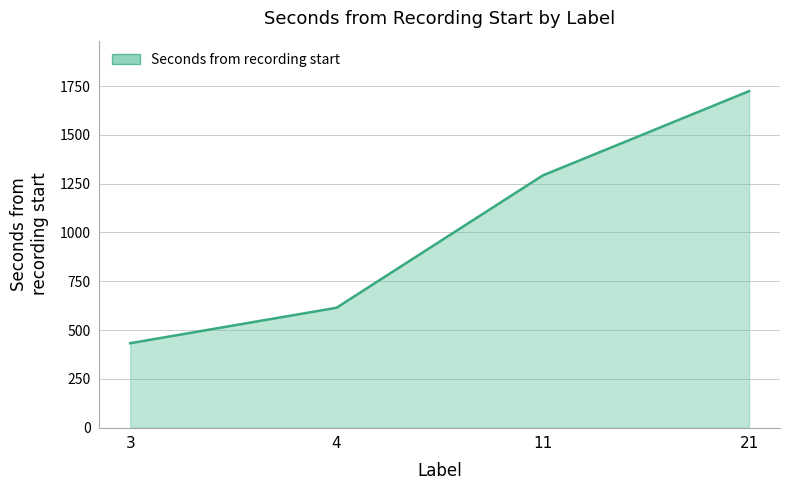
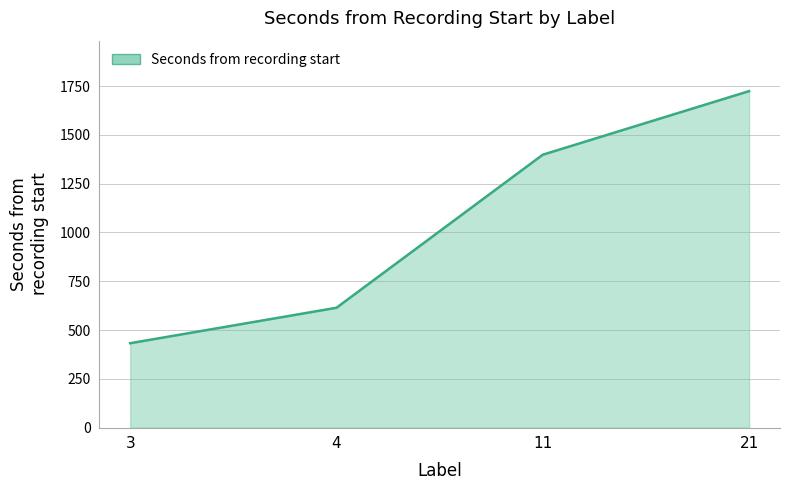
11: 1290 -> 1400
